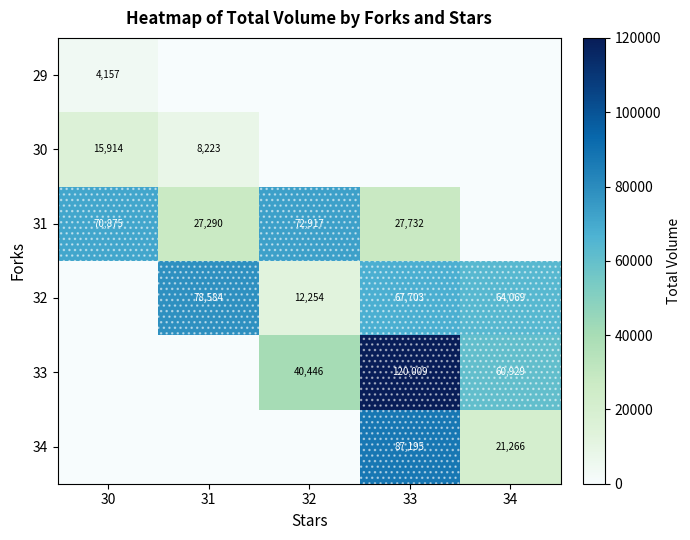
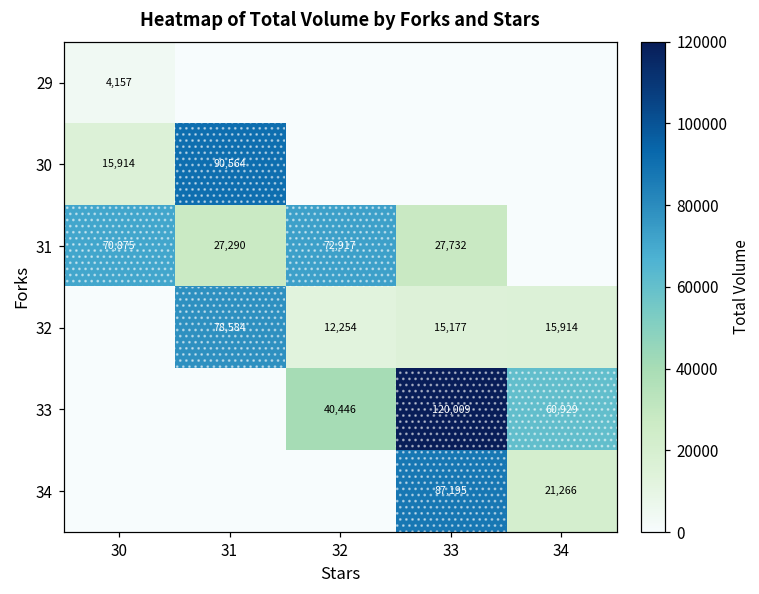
30, 31: 8,223 -> 90,564
32, 33: 67,703 -> 15,177
32, 34: 64,069 -> 15,914
